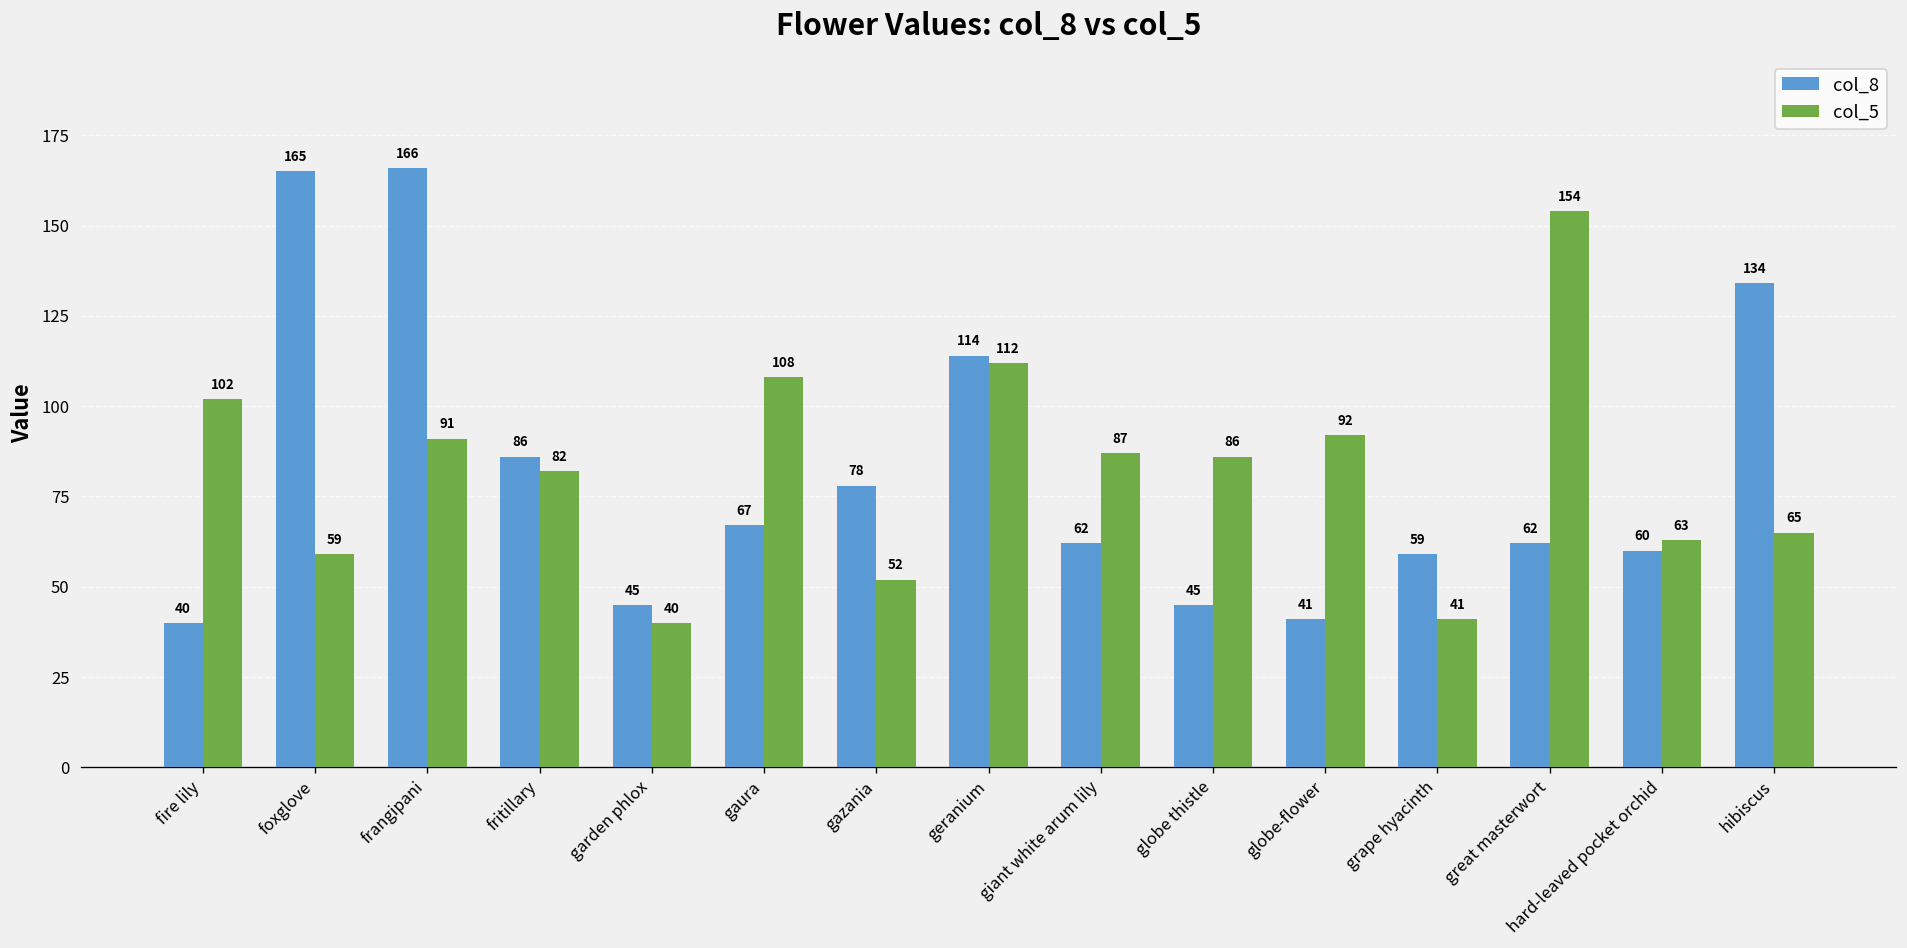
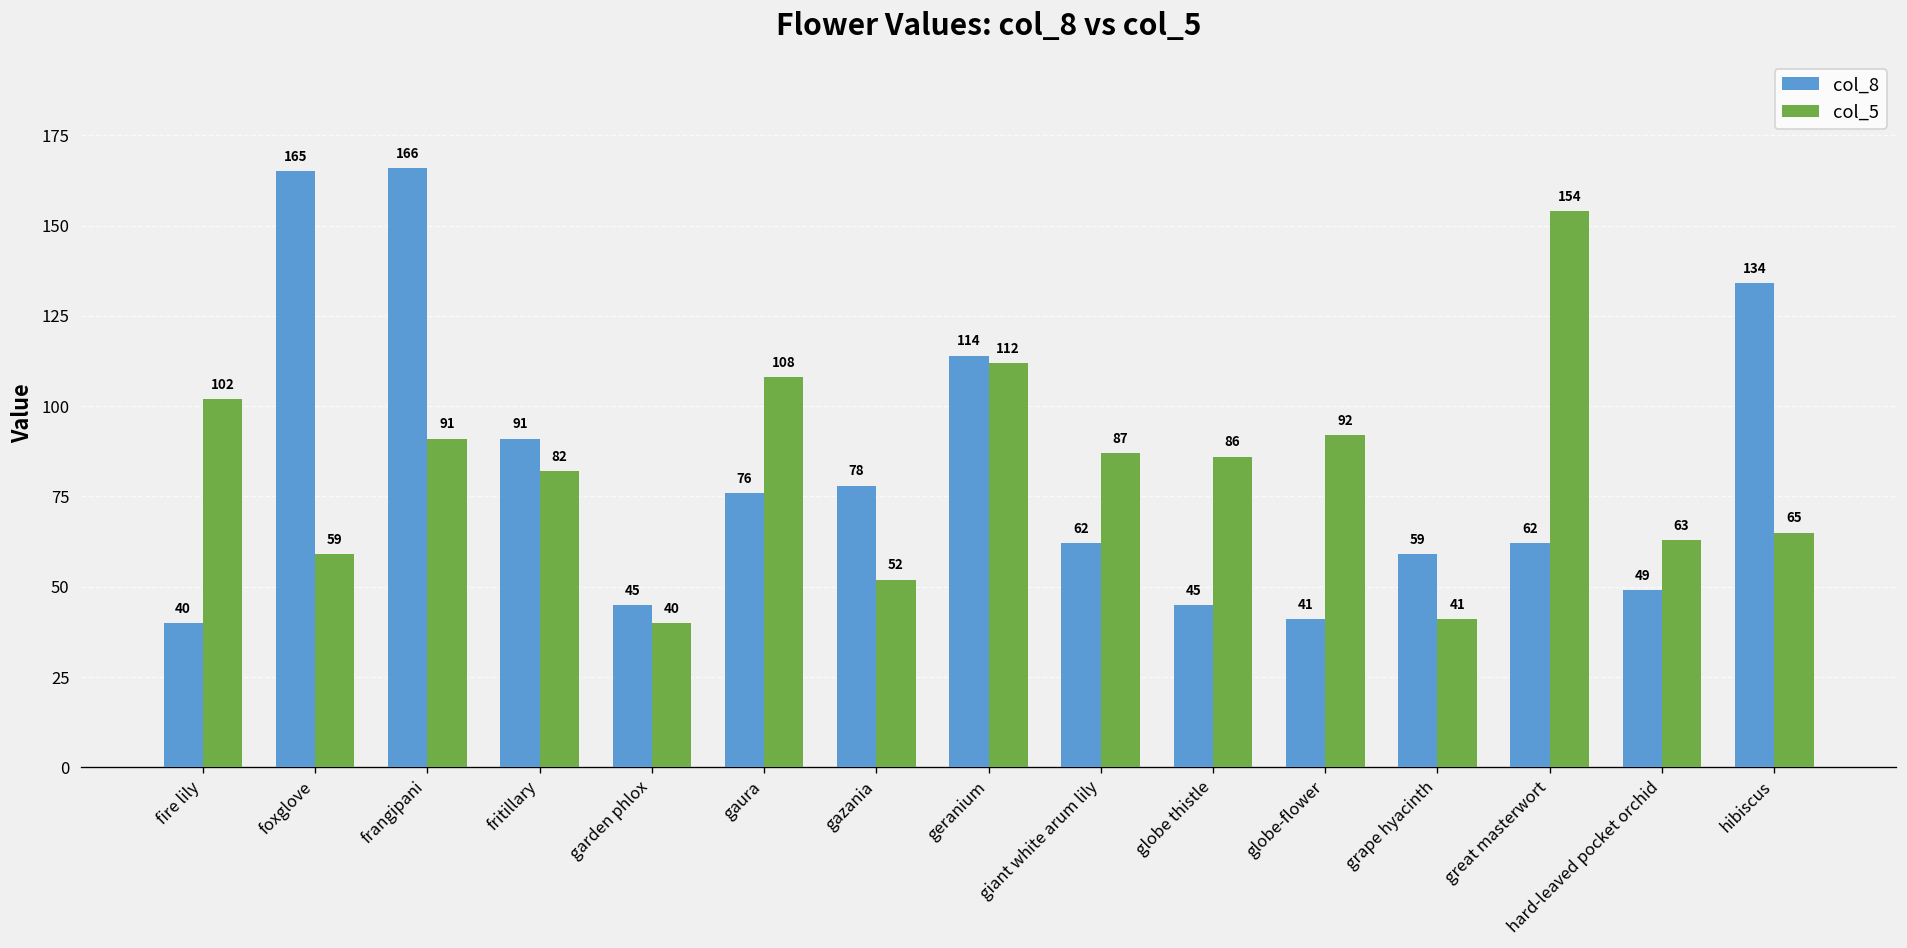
col_8, fritillary: 86 -> 91
col_8, gaura: 67 -> 76
col_8, hard-leaved pocket orchid: 60 -> 49
